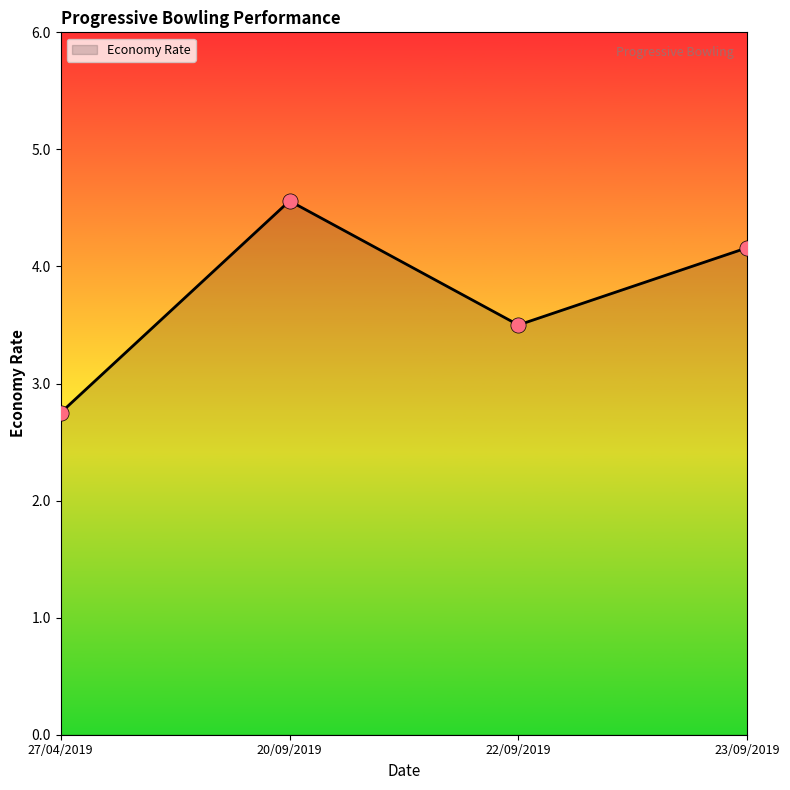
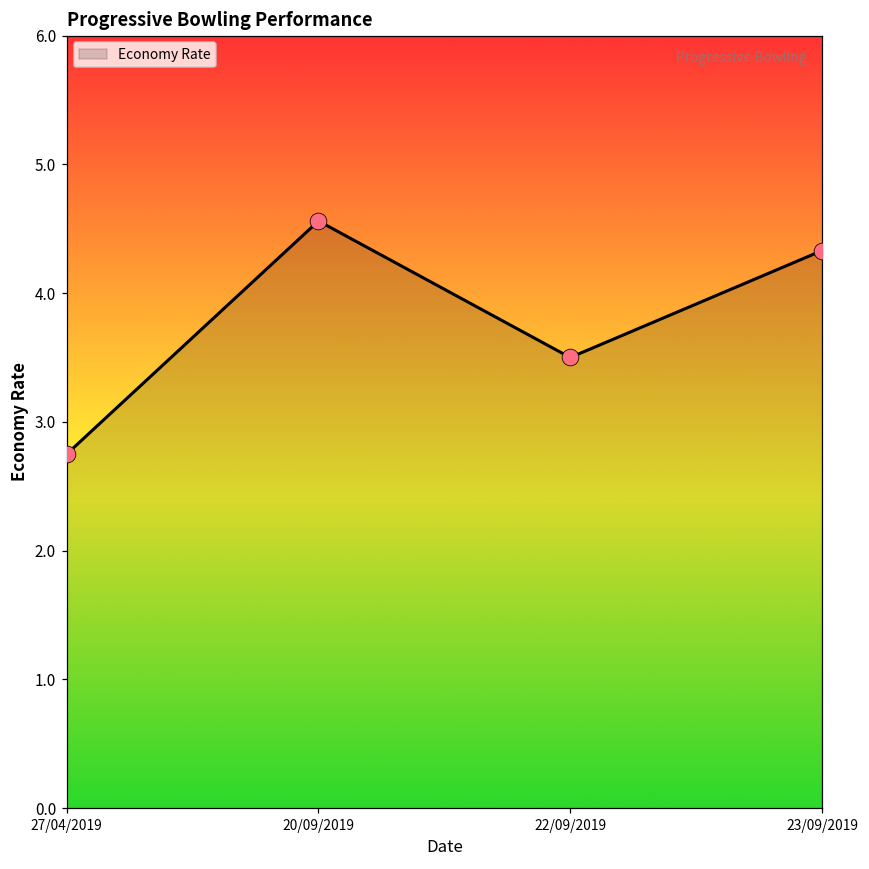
23/09/2019: 4.16 -> 4.33
